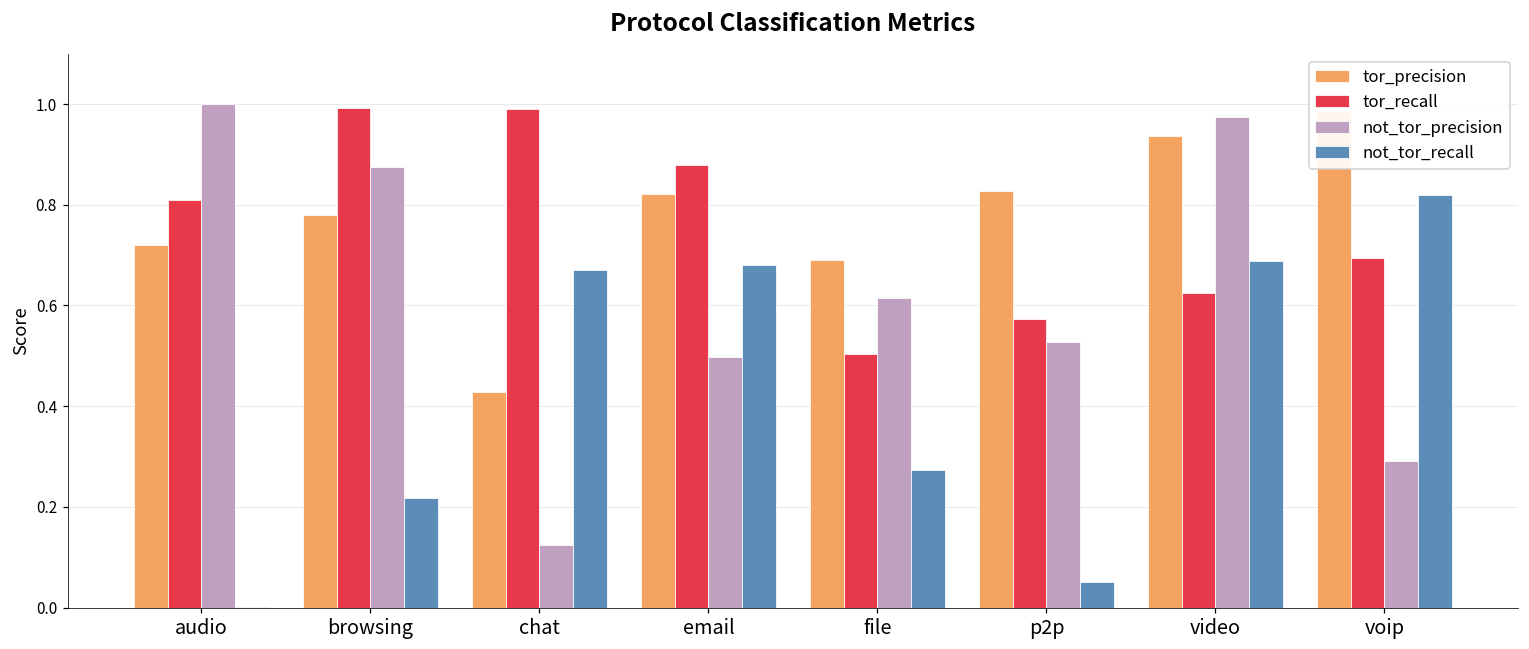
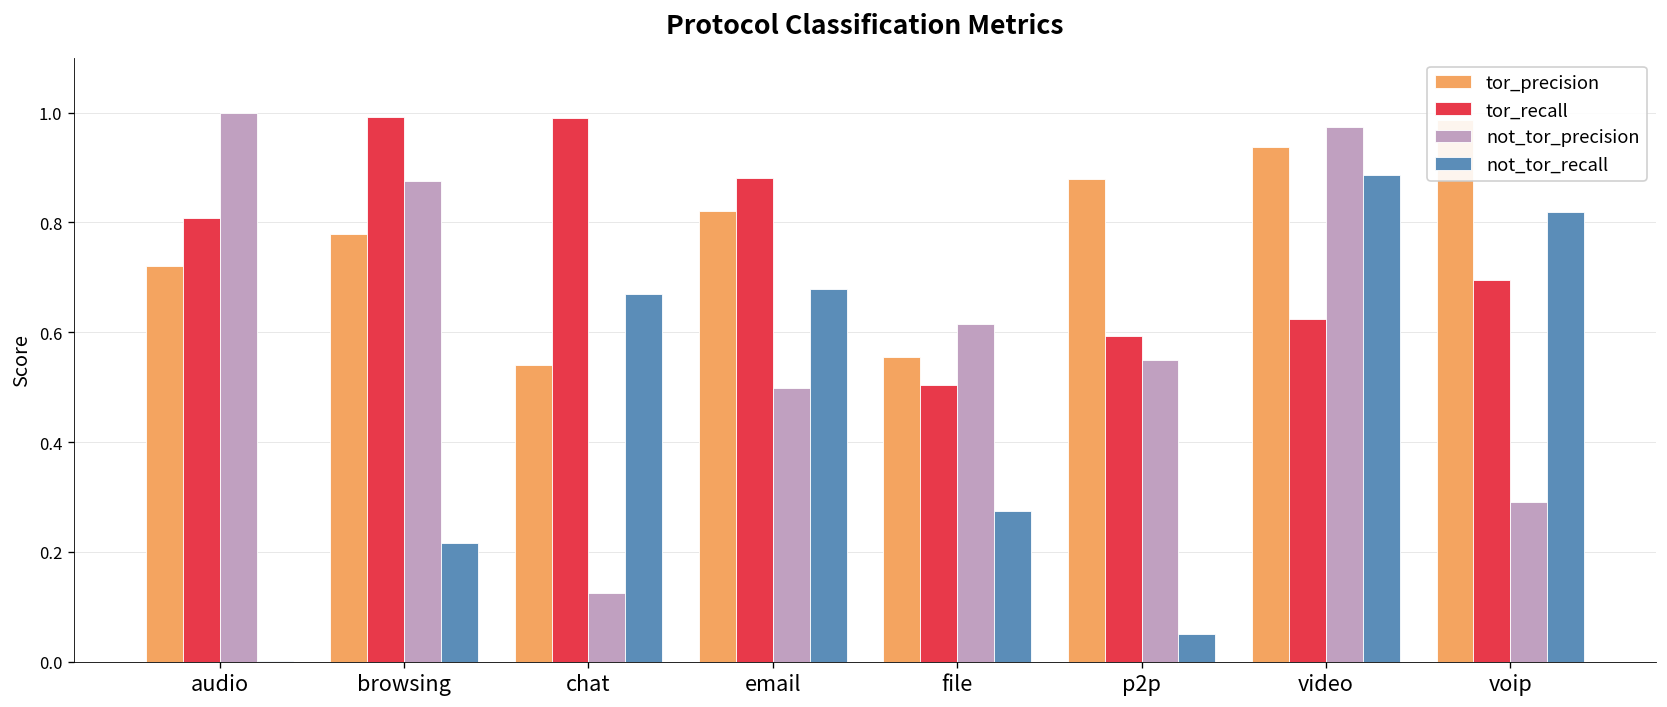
tor_precision, chat: 0.43 -> 0.54
tor_precision, file: 0.69 -> 0.55
tor_precision, p2p: 0.83 -> 0.88
tor_recall, p2p: 0.57 -> 0.59
not_tor_precision, p2p: 0.53 -> 0.55
not_tor_recall, video: 0.69 -> 0.89
